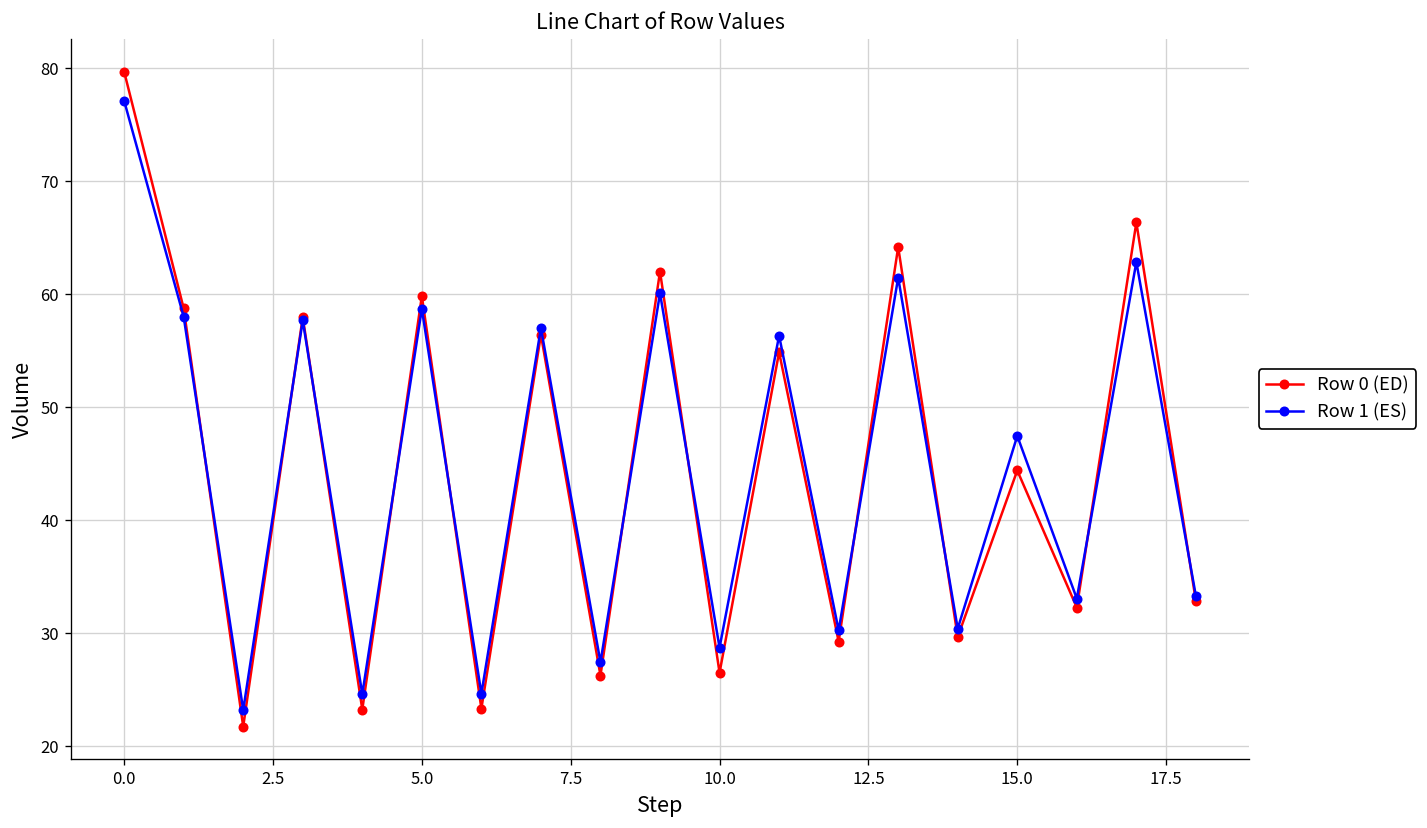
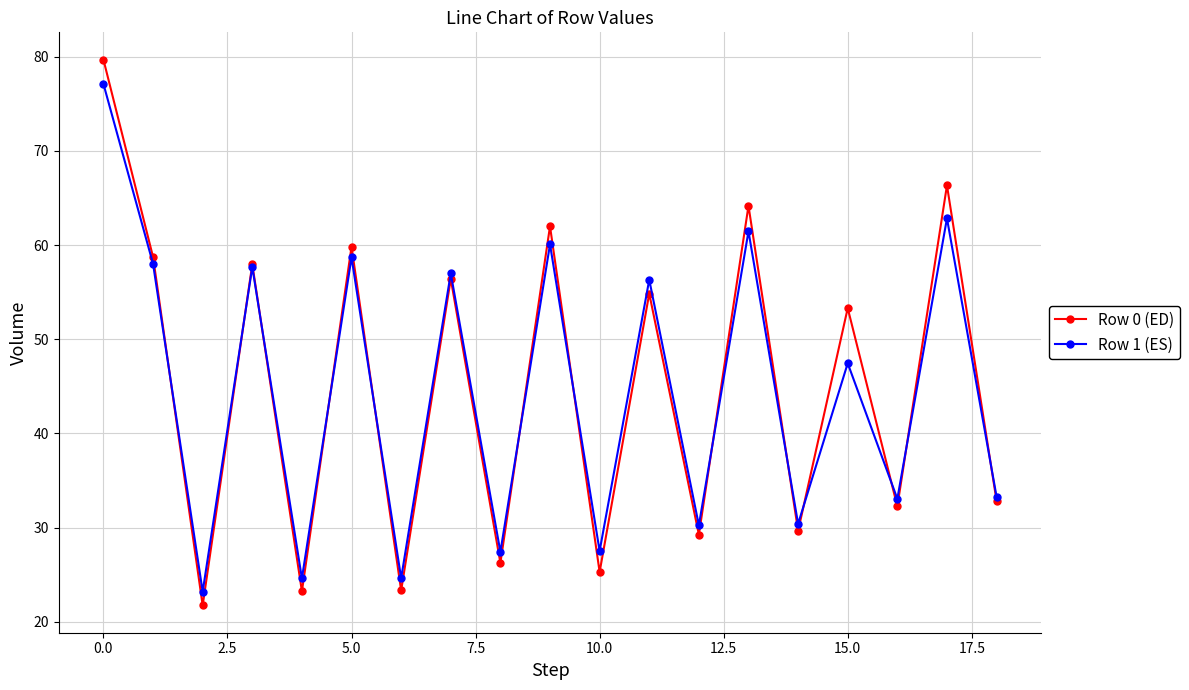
Row 0 (ED), 10.0: 26 -> 25
Row 1 (ES), 10.0: 29 -> 28
Row 0 (ED), 15.0: 44 -> 53
